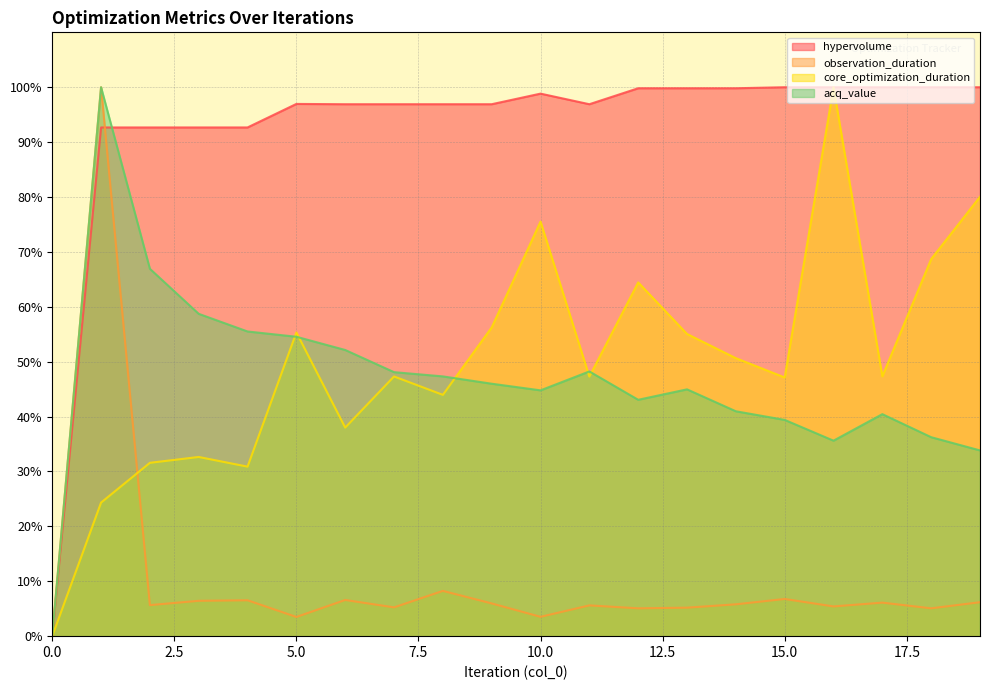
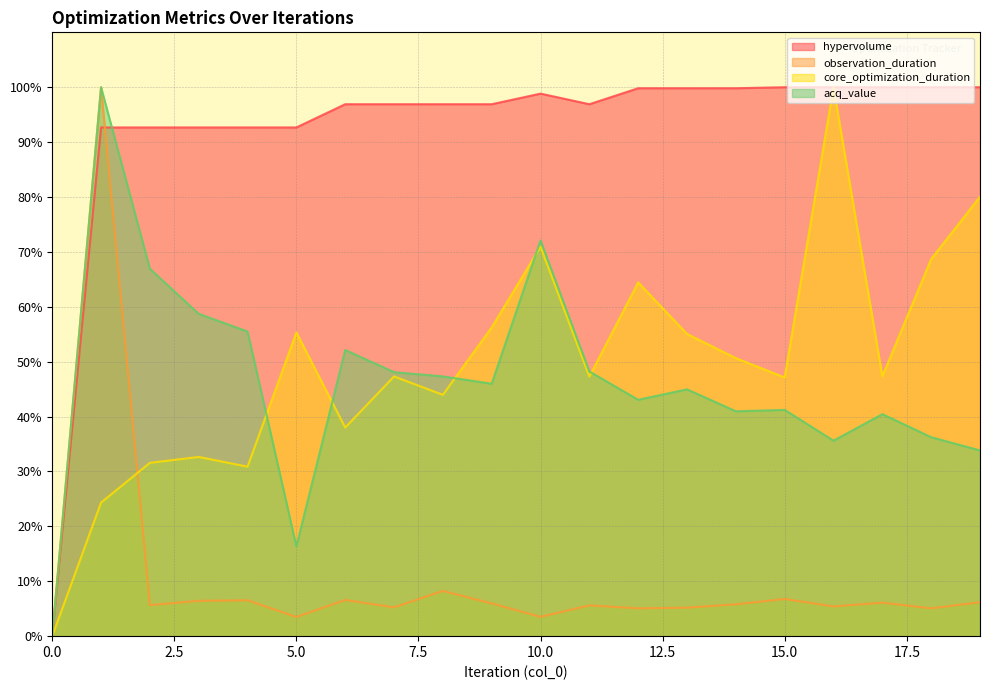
hypervolume, 5.0: 97% -> 93%
acq_value, 5.0: 55% -> 16%
core_optimization_duration, 10.0: 76% -> 71%
acq_value, 10.0: 45% -> 72%
acq_value, 15.0: 39% -> 41%
